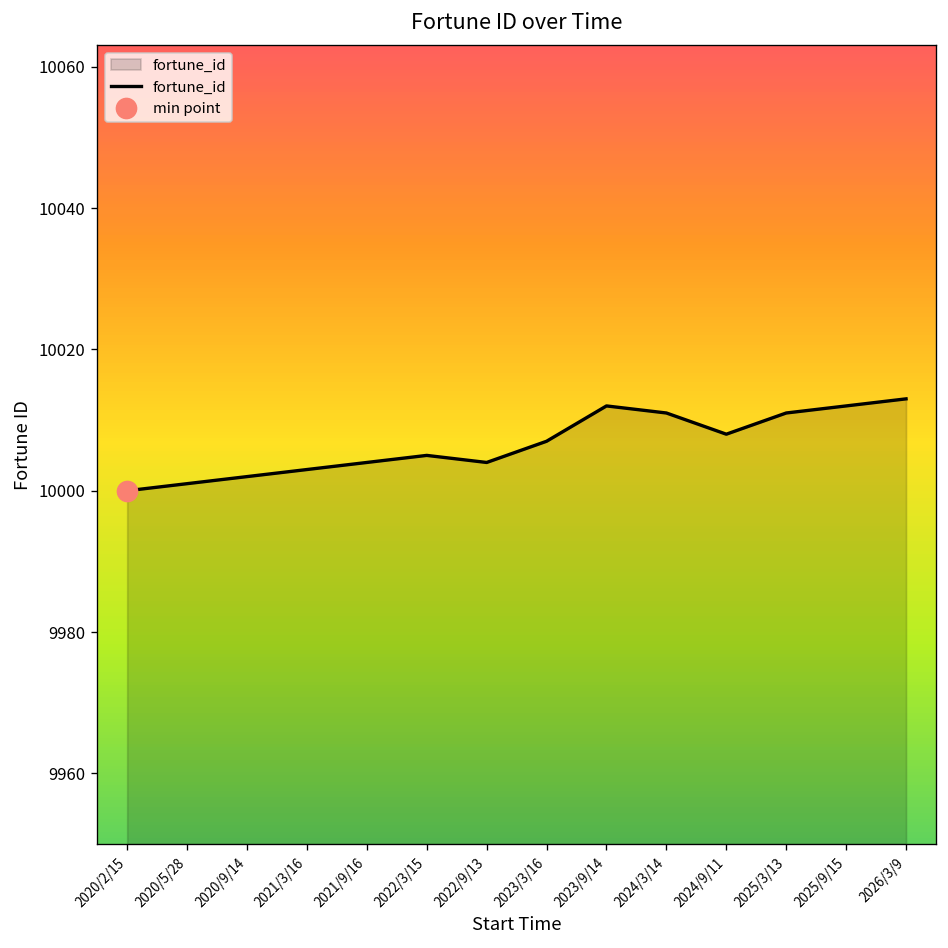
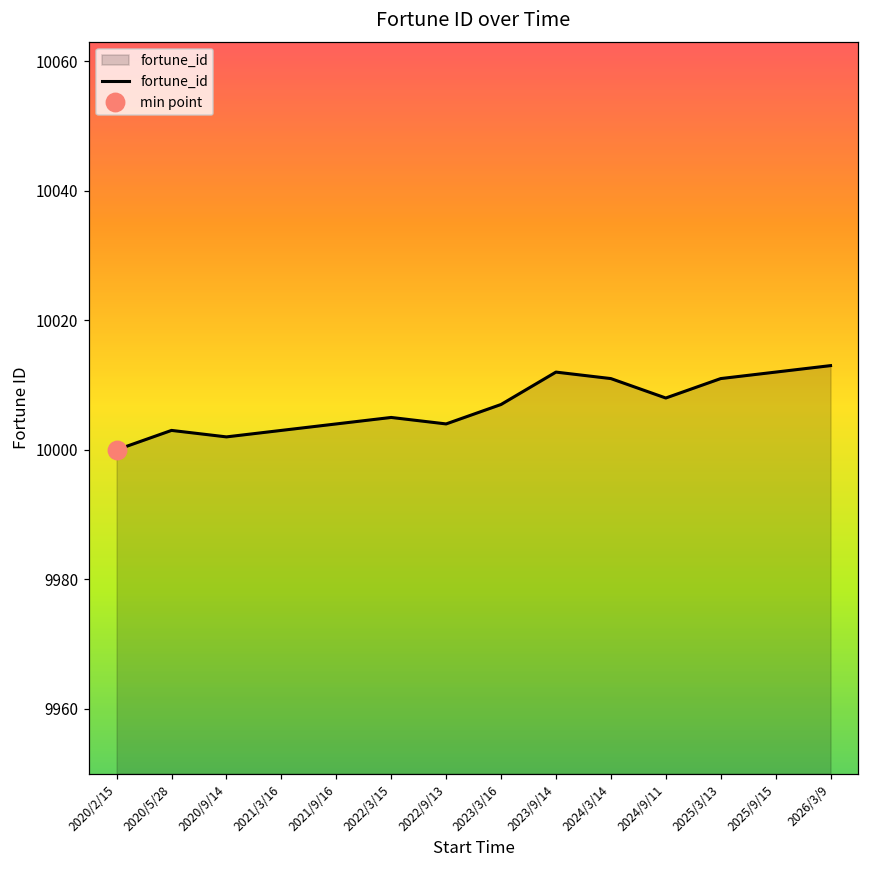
fortune_id, 2020/5/28: 10001 -> 10003
